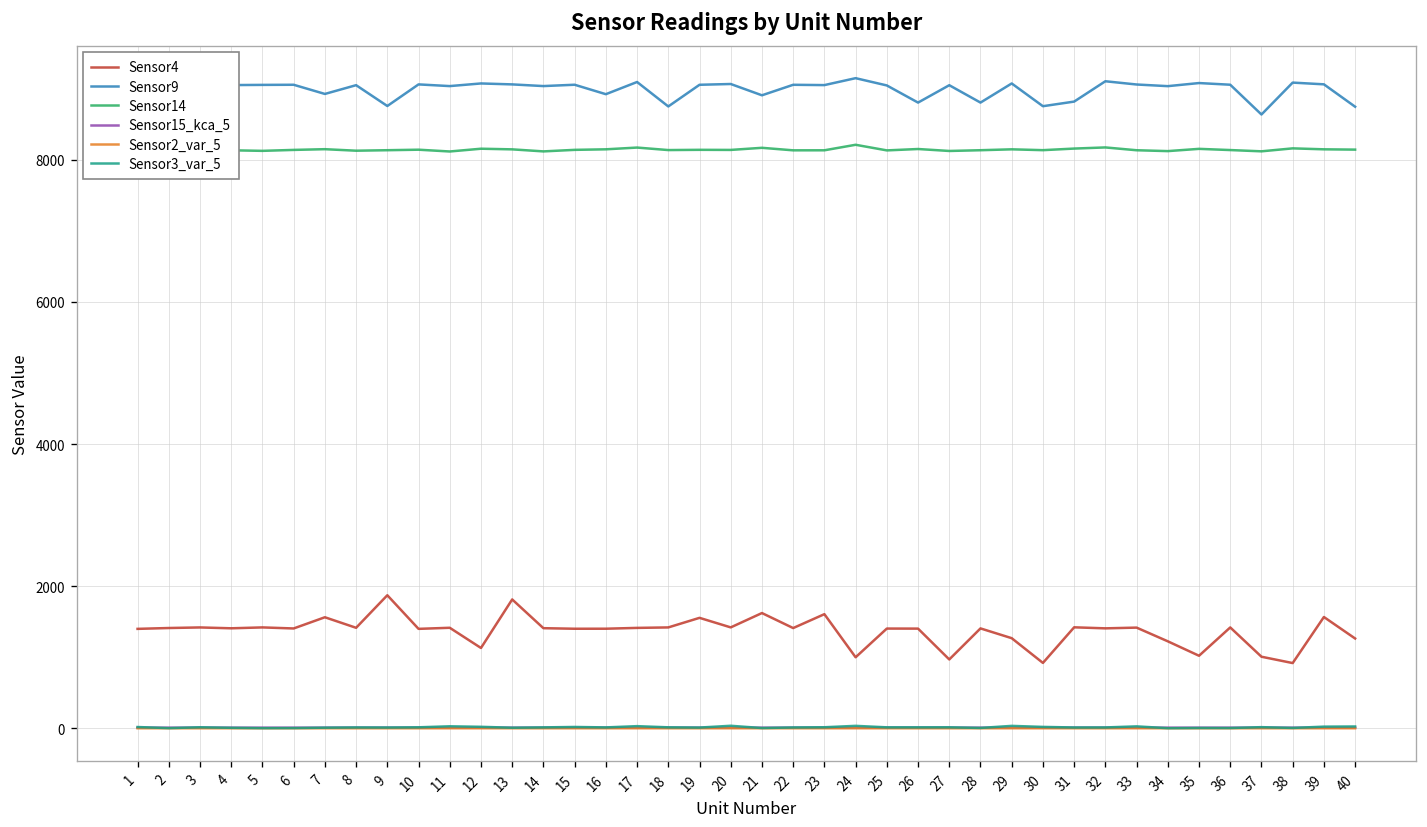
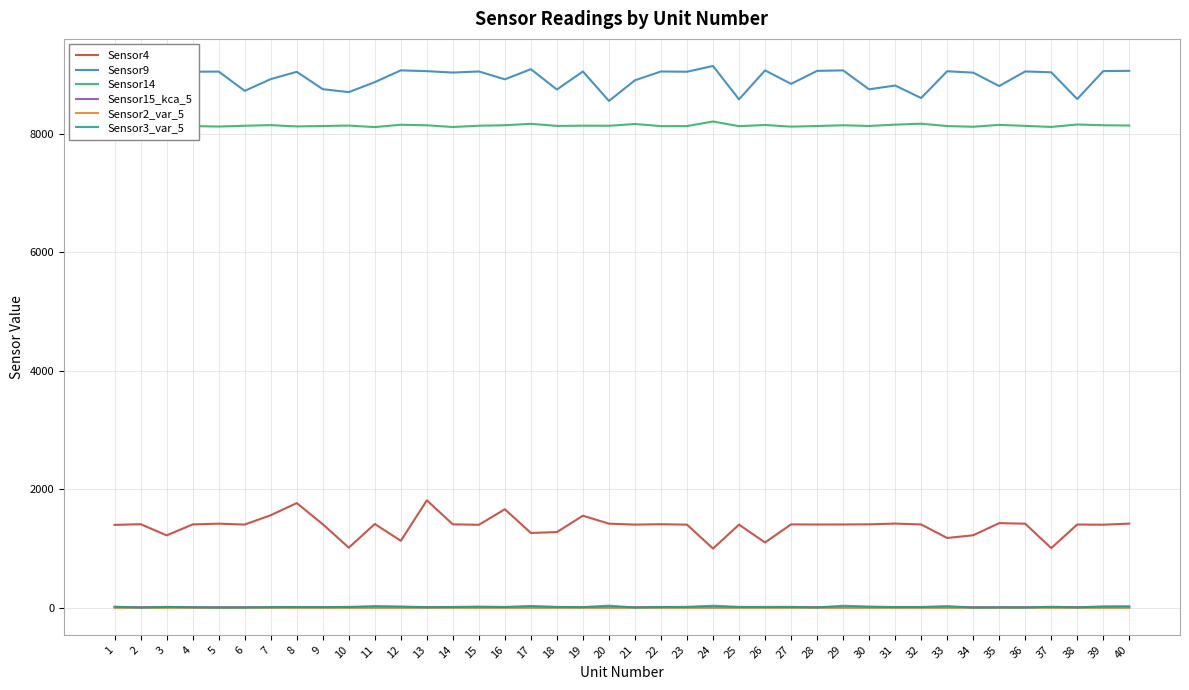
Sensor4, 3: 1400 -> 1200
Sensor9, 6: 9100 -> 8700
Sensor4, 8: 1400 -> 1800
Sensor4, 9: 1900 -> 1400
Sensor4, 10: 1400 -> 1000
Sensor9, 10: 9100 -> 8700
Sensor9, 11: 9000 -> 8900
Sensor4, 16: 1400 -> 1700
Sensor4, 17: 1400 -> 1300
Sensor4, 18: 1400 -> 1300
Sensor9, 20: 9100 -> 8600
Sensor4, 21: 1600 -> 1400
Sensor4, 23: 1600 -> 1400
Sensor9, 25: 9000 -> 8600
Sensor4, 26: 1400 -> 1100
Sensor9, 26: 8800 -> 9100
Sensor4, 27: 1000 -> 1400
Sensor9, 27: 9000 -> 8800
Sensor9, 28: 8800 -> 9100
Sensor4, 29: 1300 -> 1400
Sensor4, 30: 900 -> 1400
Sensor9, 32: 9100 -> 8600
Sensor4, 33: 1400 -> 1200
Sensor4, 35: 1000 -> 1400
Sensor9, 35: 9100 -> 8800
Sensor9, 37: 8600 -> 9000
Sensor4, 38: 900 -> 1400
Sensor9, 38: 9100 -> 8600
Sensor4, 39: 1600 -> 1400
Sensor4, 40: 1300 -> 1400
Sensor9, 40: 8700 -> 9100
